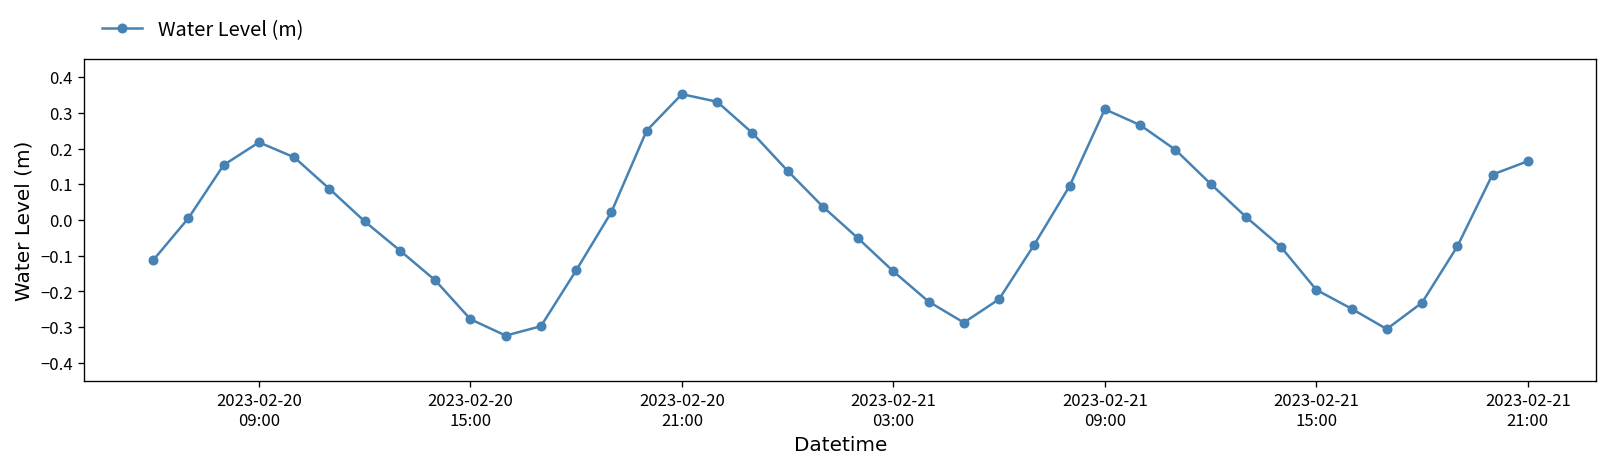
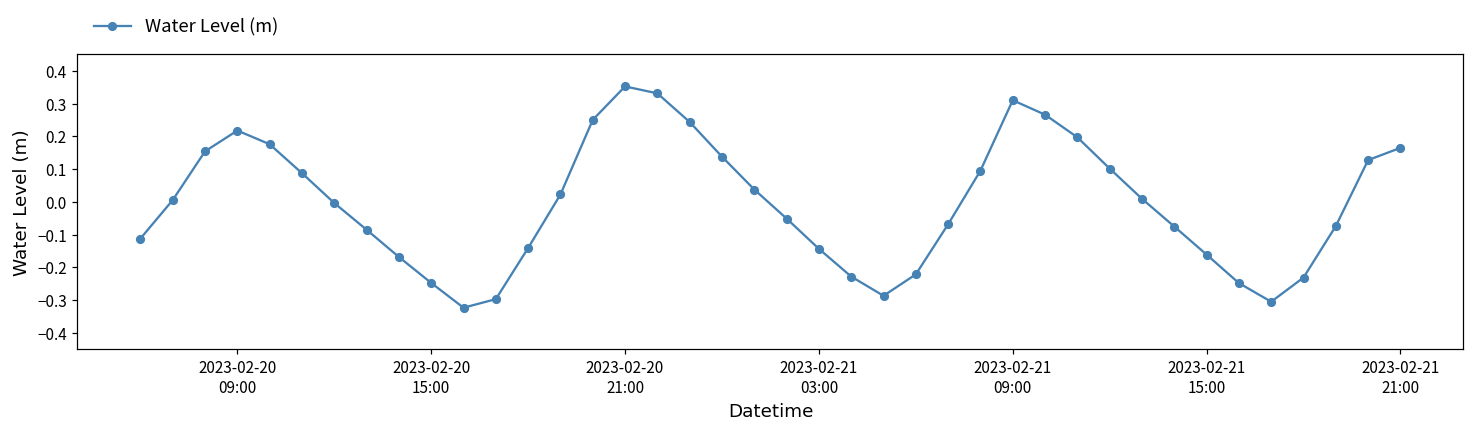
2023-02-20 15:00: -0.28 -> -0.25
2023-02-21 15:00: -0.20 -> -0.16
